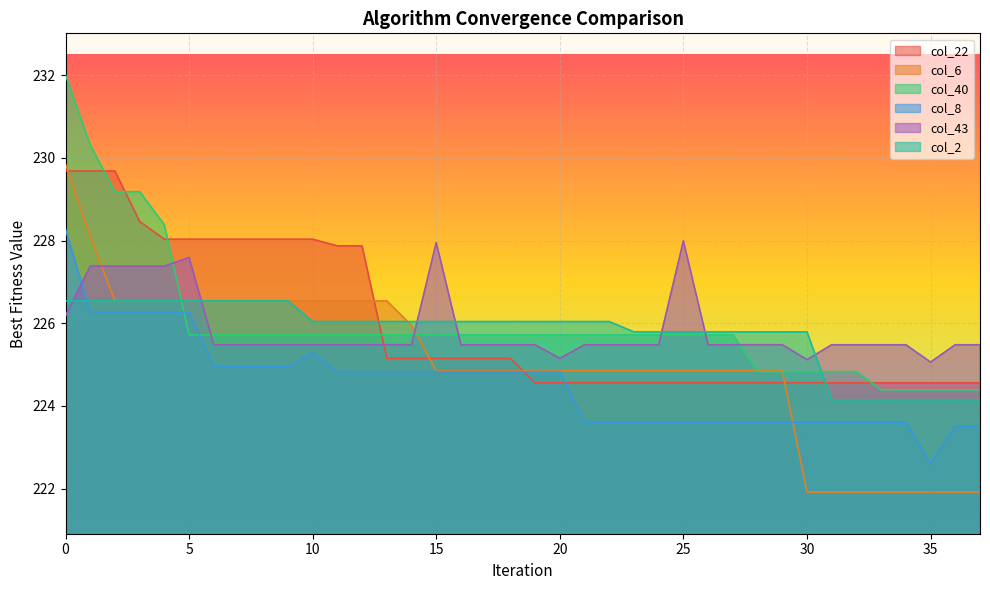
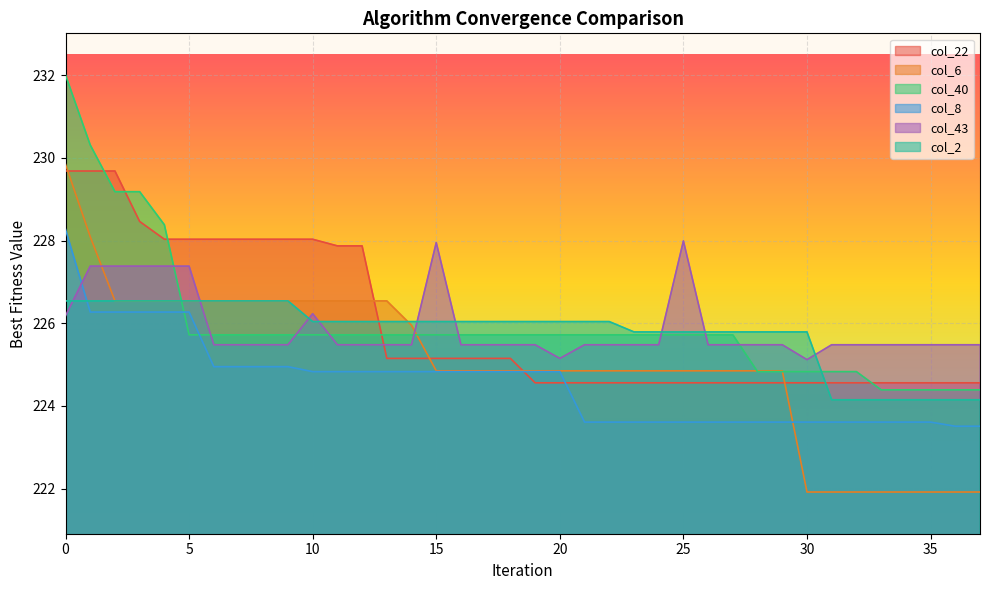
col_43, 5: 227.6 -> 227.4
col_8, 10: 225.3 -> 224.8
col_43, 10: 225.5 -> 226.2
col_8, 35: 222.6 -> 223.6
col_43, 35: 225.1 -> 225.5
